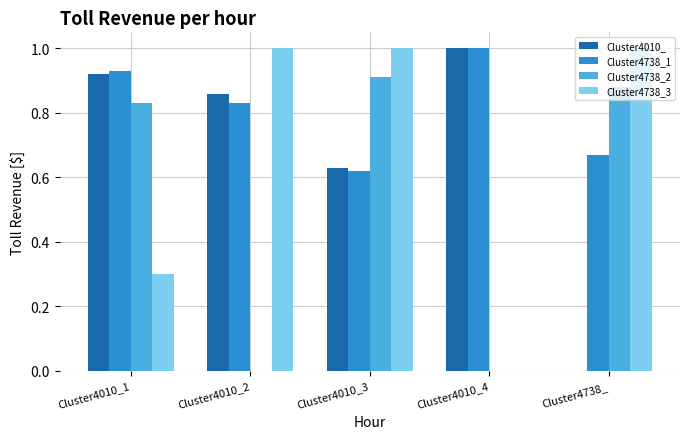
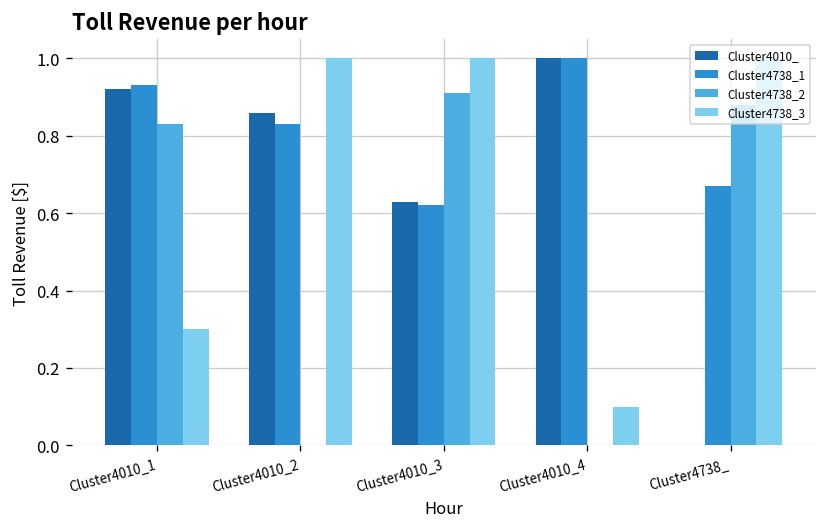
Cluster4738_3, Cluster4010_4: 0.0 -> 0.1
